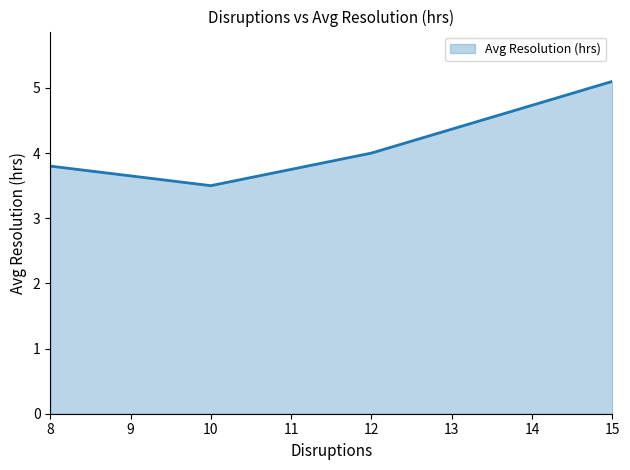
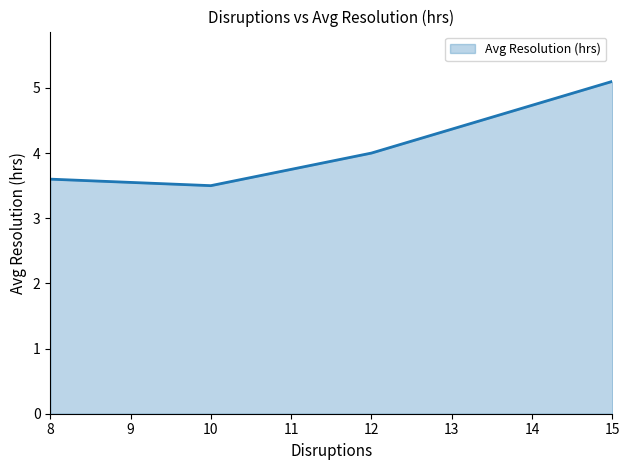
8: 3.8 -> 3.6
